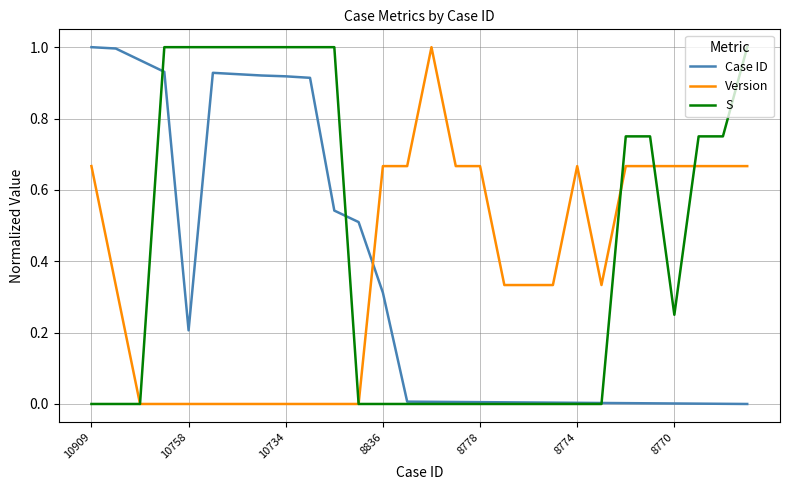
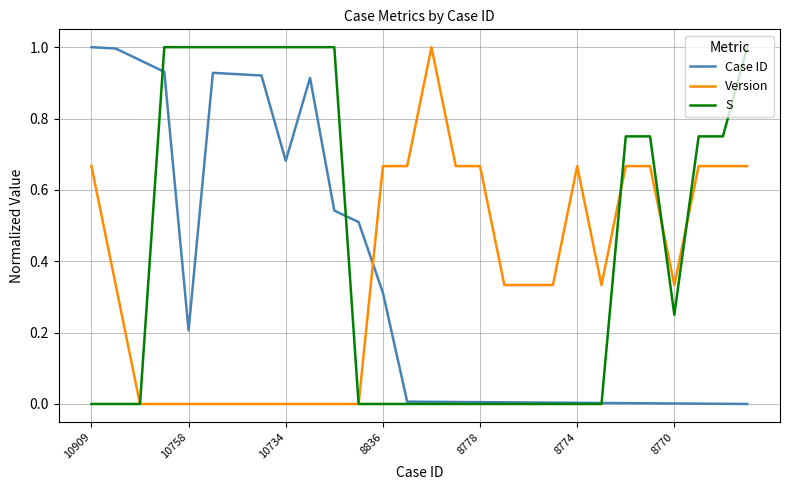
Case ID, 10734: 0.92 -> 0.68
Version, 8770: 0.67 -> 0.33
